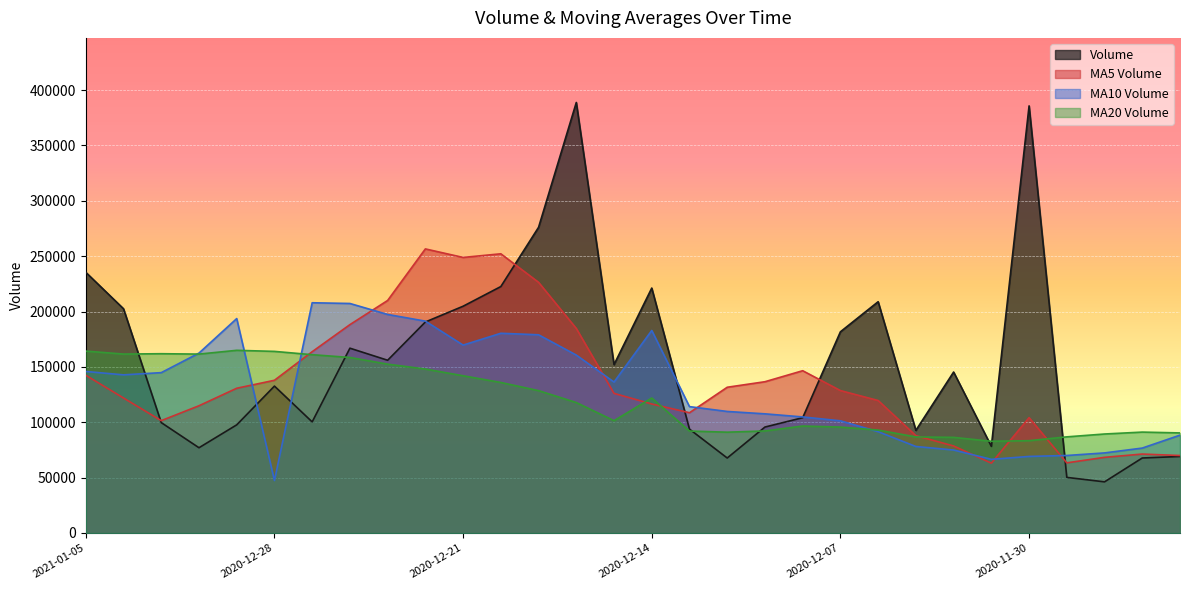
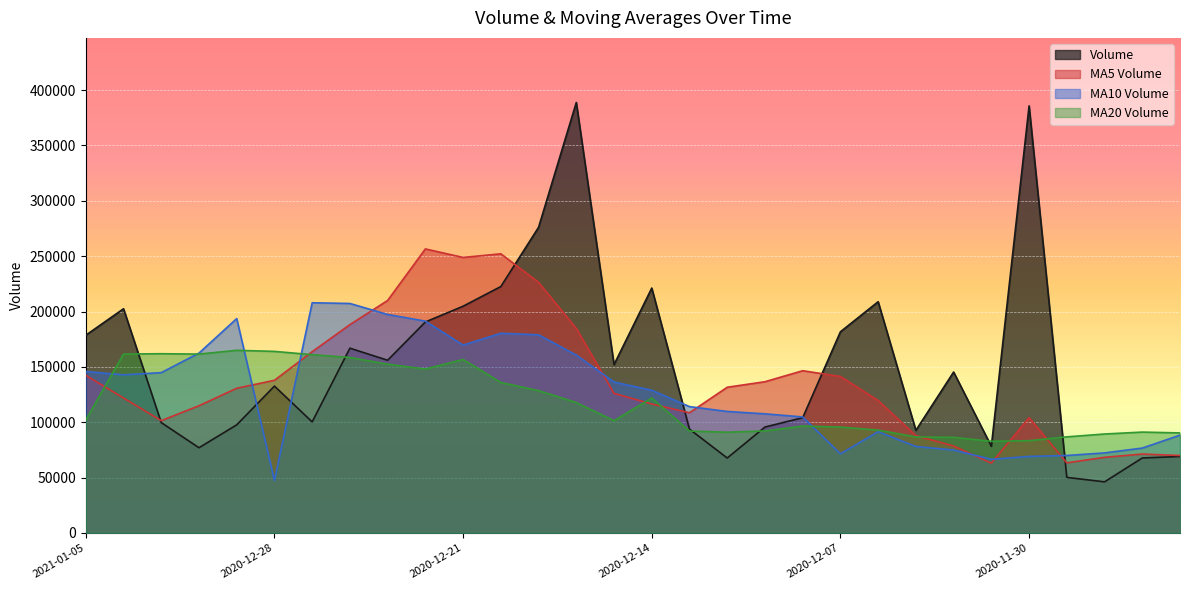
Volume, 2021-01-05: 235000 -> 179000
MA20 Volume, 2021-01-05: 164000 -> 102000
MA20 Volume, 2020-12-21: 142000 -> 157000
MA10 Volume, 2020-12-14: 183000 -> 129000
MA5 Volume, 2020-12-07: 129000 -> 141000
MA10 Volume, 2020-12-07: 101000 -> 71000
